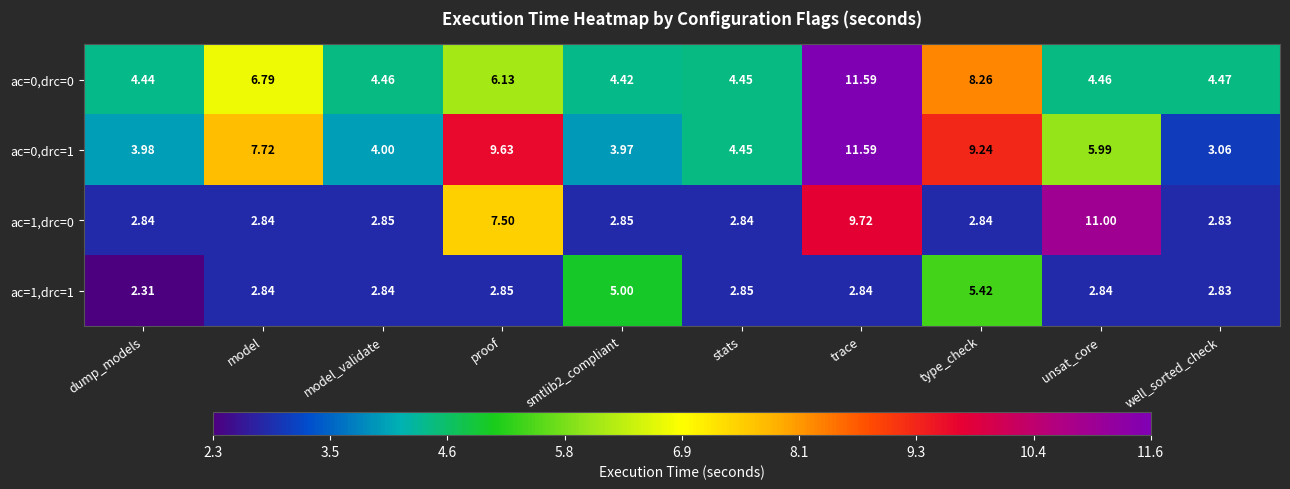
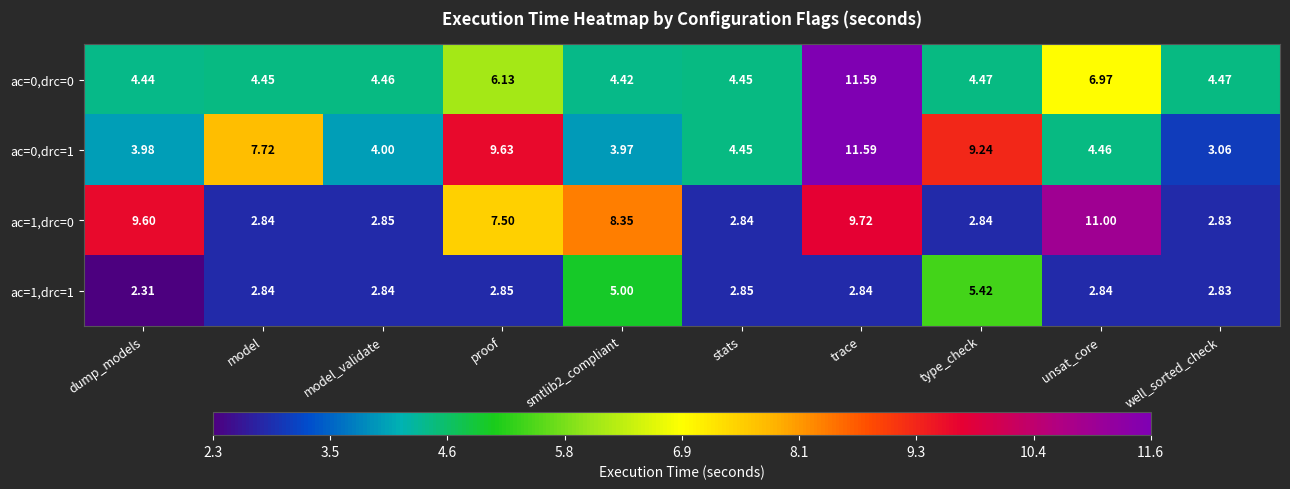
ac=0,drc=0, model: 6.79 -> 4.45
ac=0,drc=0, type_check: 8.26 -> 4.47
ac=0,drc=0, unsat_core: 4.46 -> 6.97
ac=0,drc=1, unsat_core: 5.99 -> 4.46
ac=1,drc=0, dump_models: 2.84 -> 9.60
ac=1,drc=0, smtlib2_compliant: 2.85 -> 8.35
